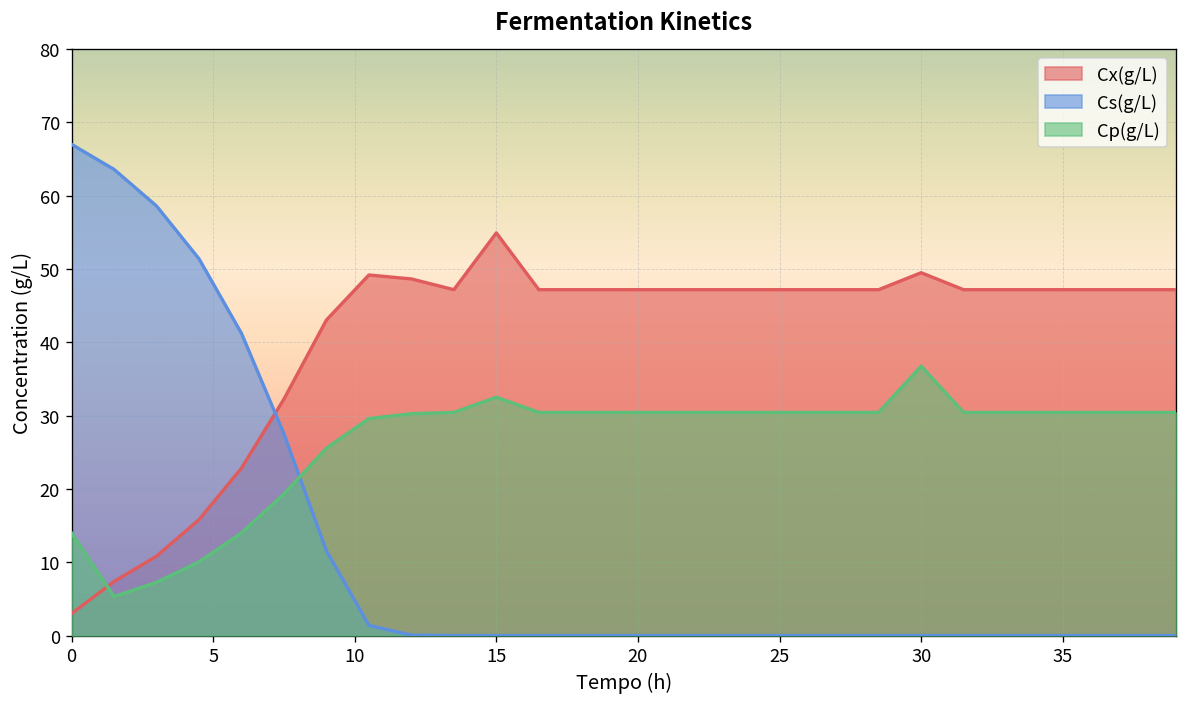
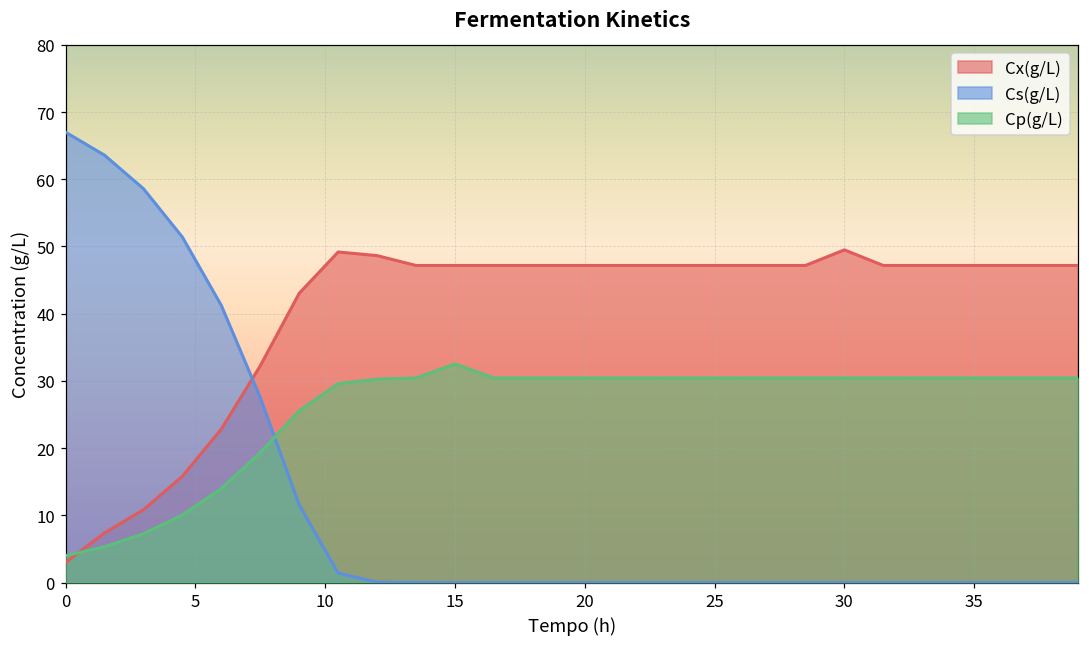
Cp(g/L), 0: 14 -> 4
Cx(g/L), 15: 55 -> 47
Cp(g/L), 30: 37 -> 30
